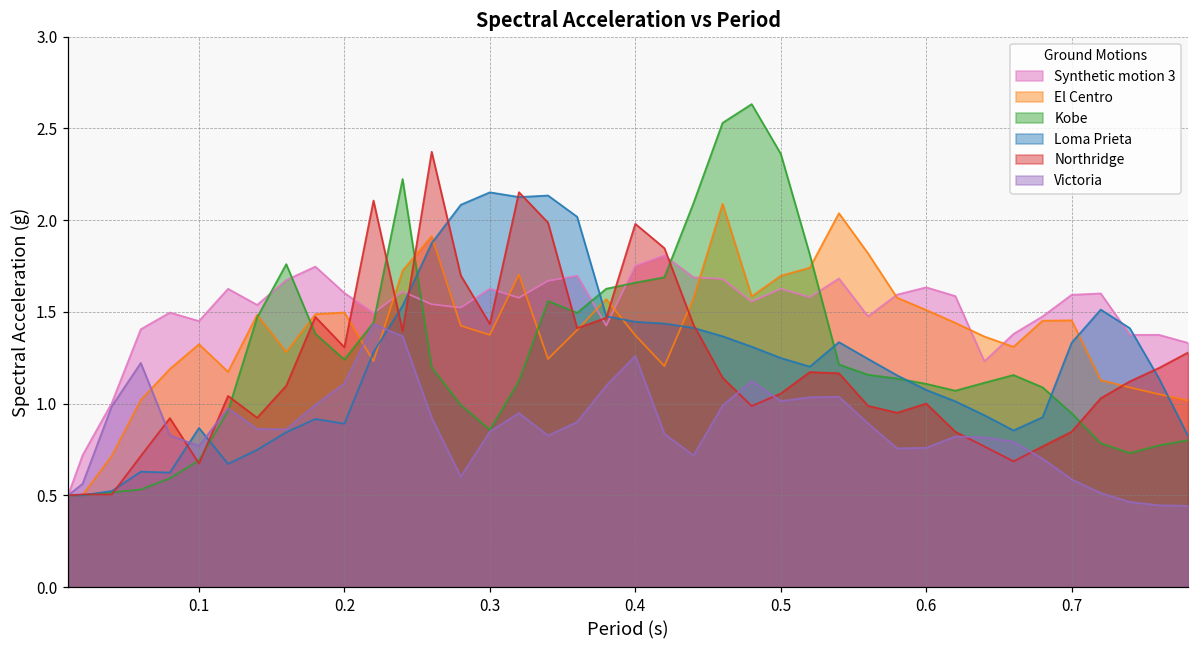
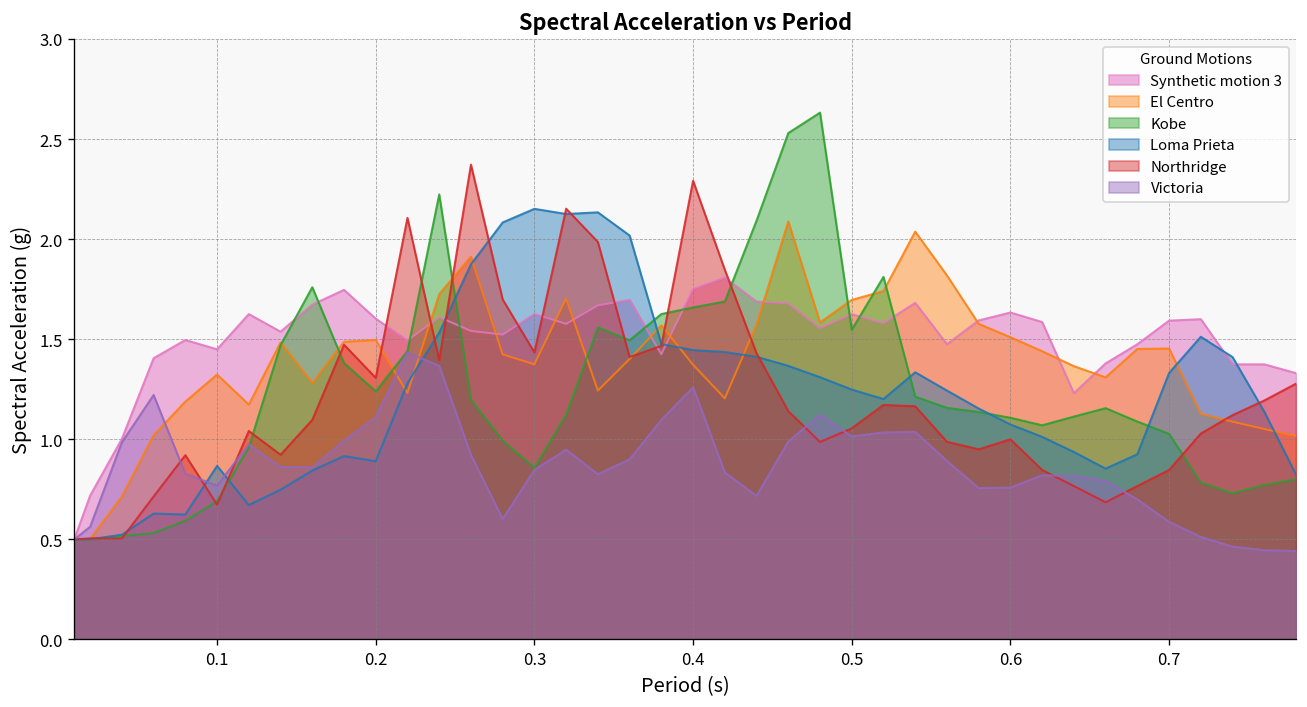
Northridge, 0.4: 1.98 -> 2.29
Kobe, 0.5: 2.36 -> 1.55
Kobe, 0.7: 0.95 -> 1.03
